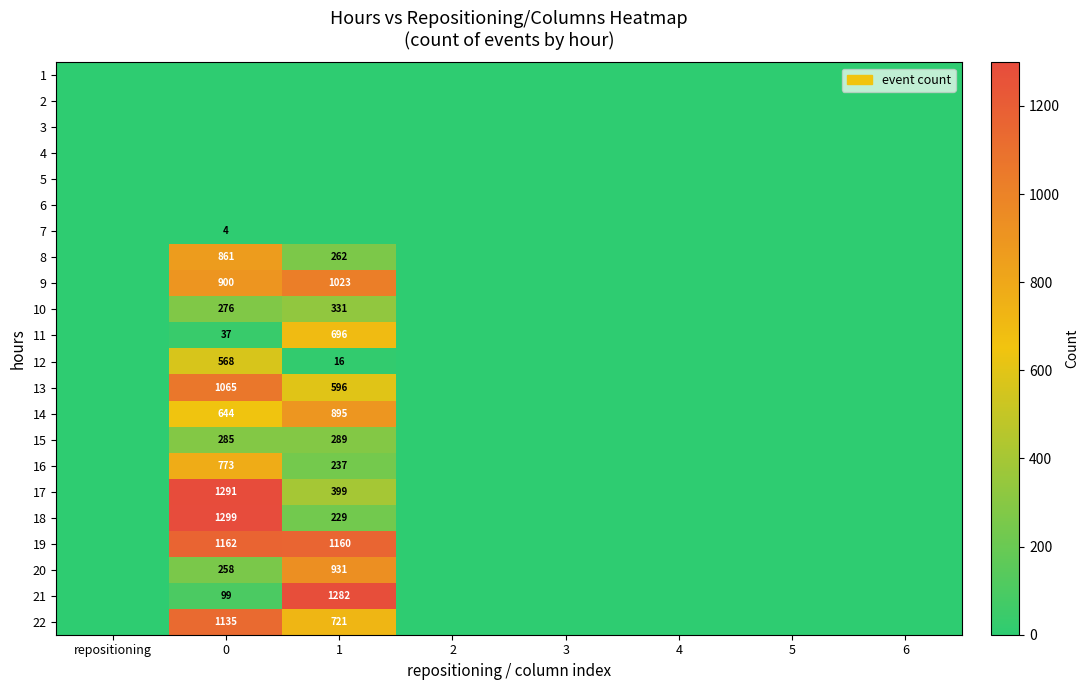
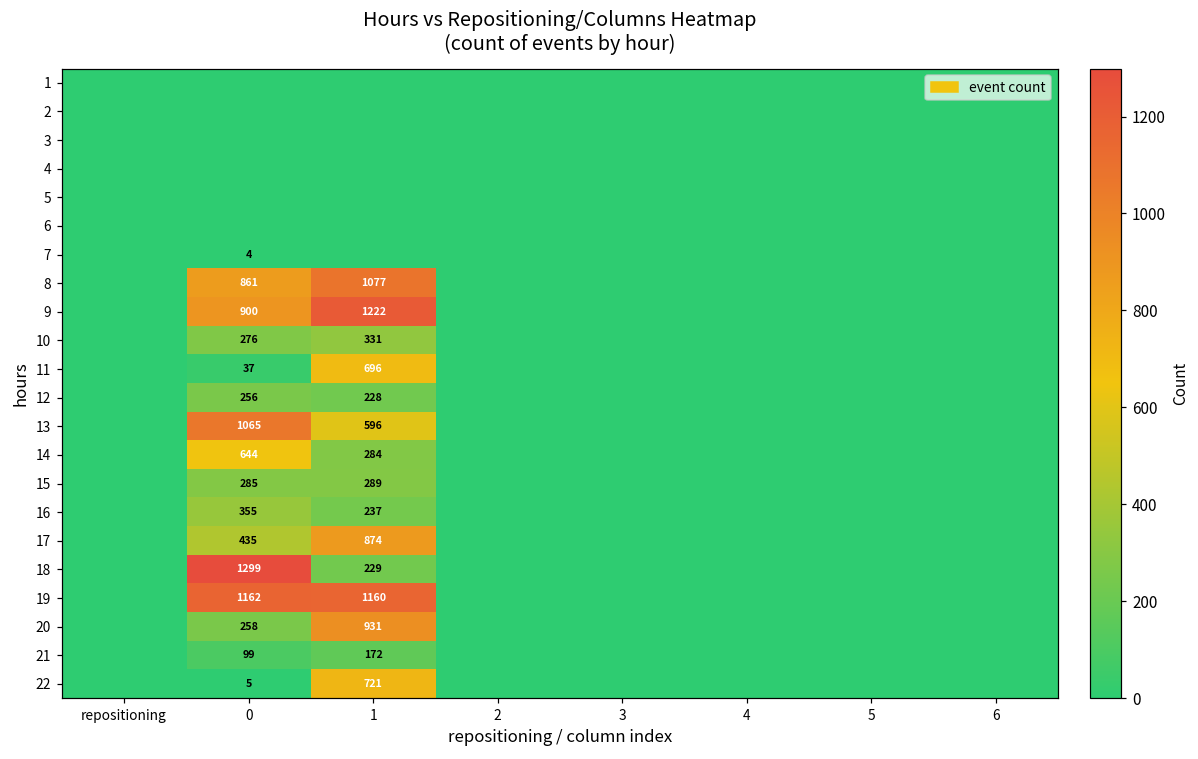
8, 1: 262 -> 1077
9, 1: 1023 -> 1222
12, 0: 568 -> 256
12, 1: 16 -> 228
14, 1: 895 -> 284
16, 0: 773 -> 355
17, 0: 1291 -> 435
17, 1: 399 -> 874
21, 1: 1282 -> 172
22, 0: 1135 -> 5
